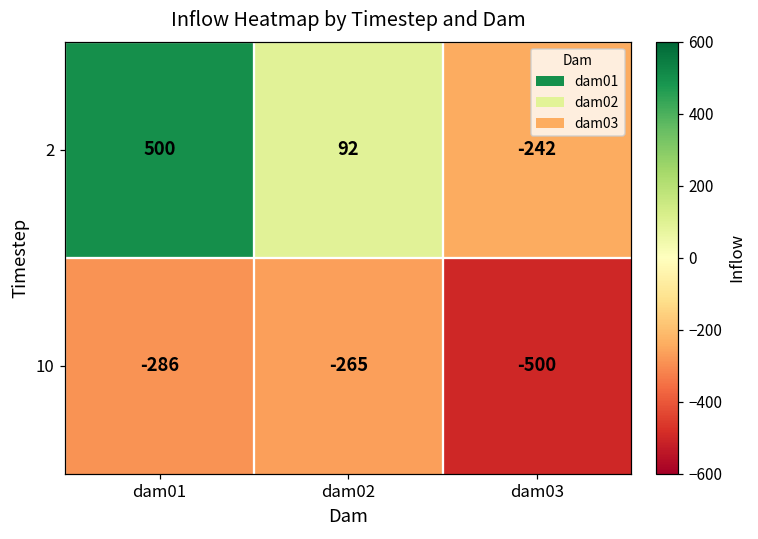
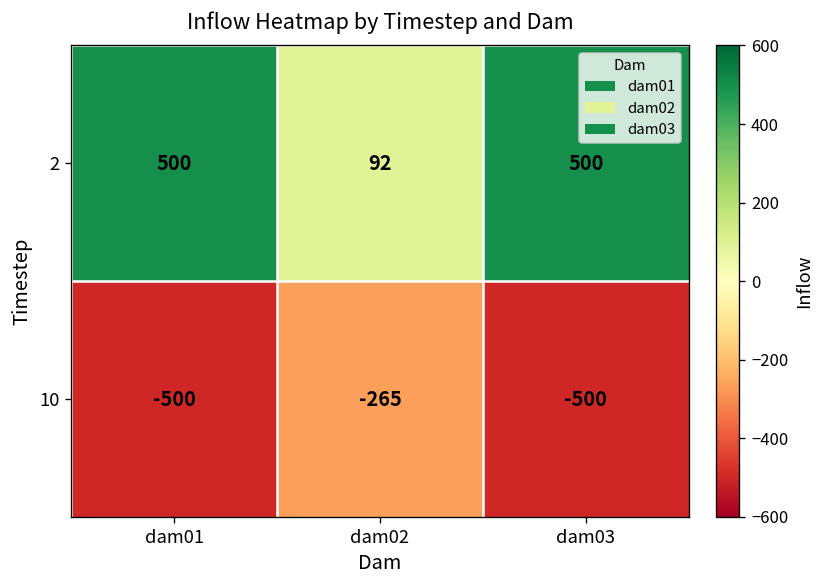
2, dam03: -242 -> 500
10, dam01: -286 -> -500
